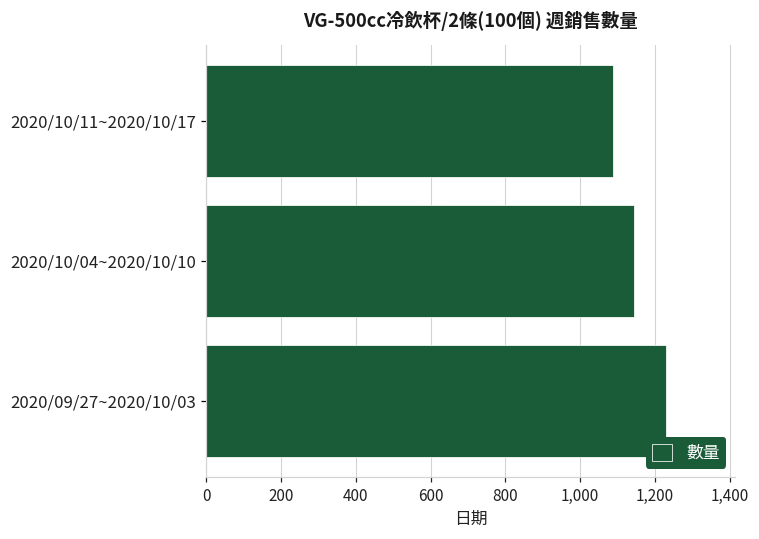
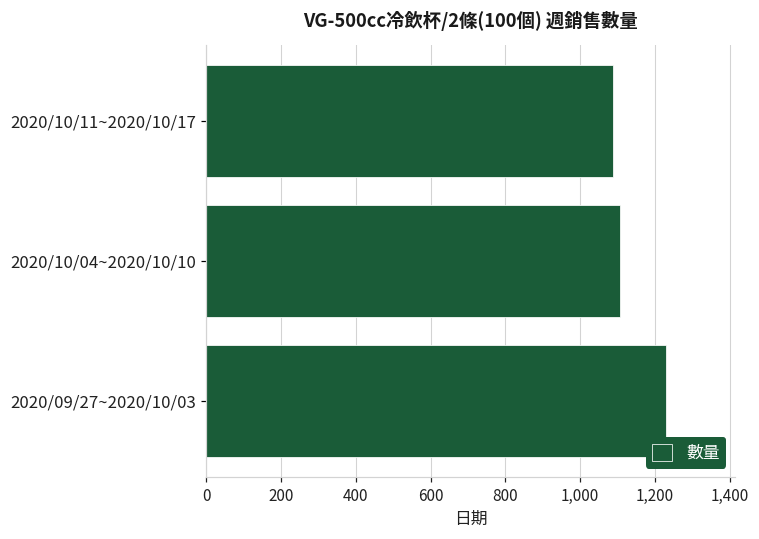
2020/10/04~2020/10/10: 1,150 -> 1,110
